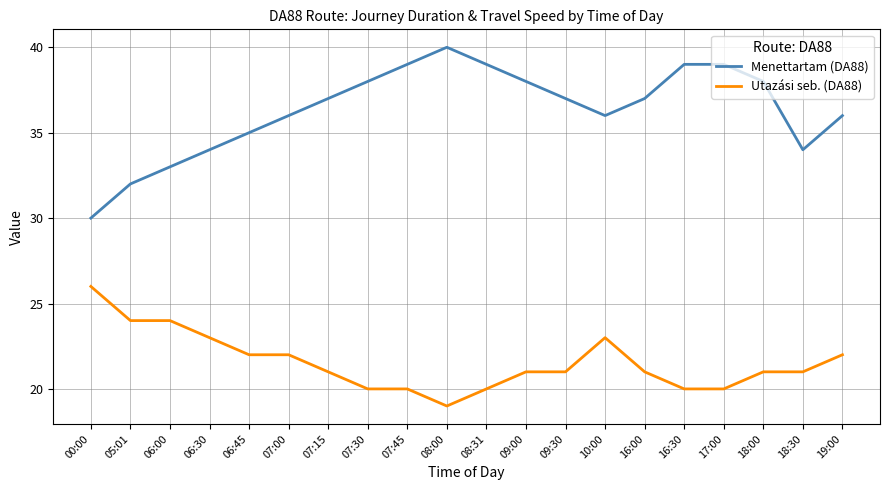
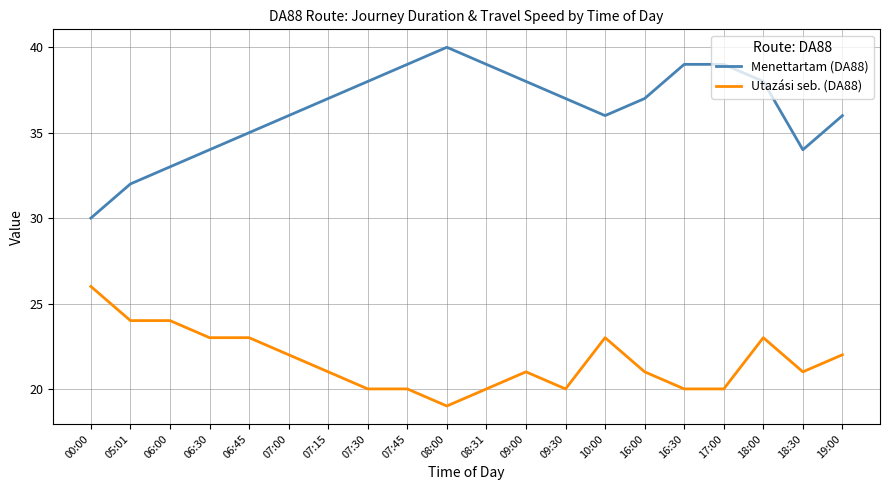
Utazási seb. (DA88), 06:45: 22 -> 23
Utazási seb. (DA88), 09:30: 21 -> 20
Utazási seb. (DA88), 18:00: 21 -> 23
